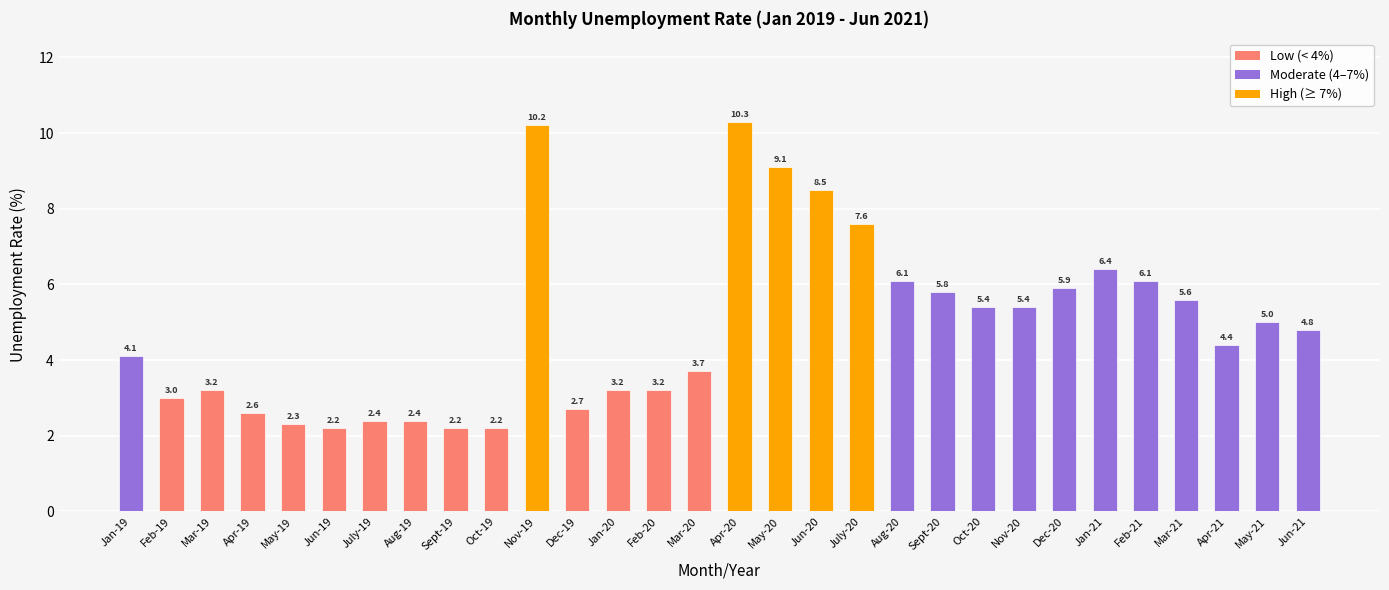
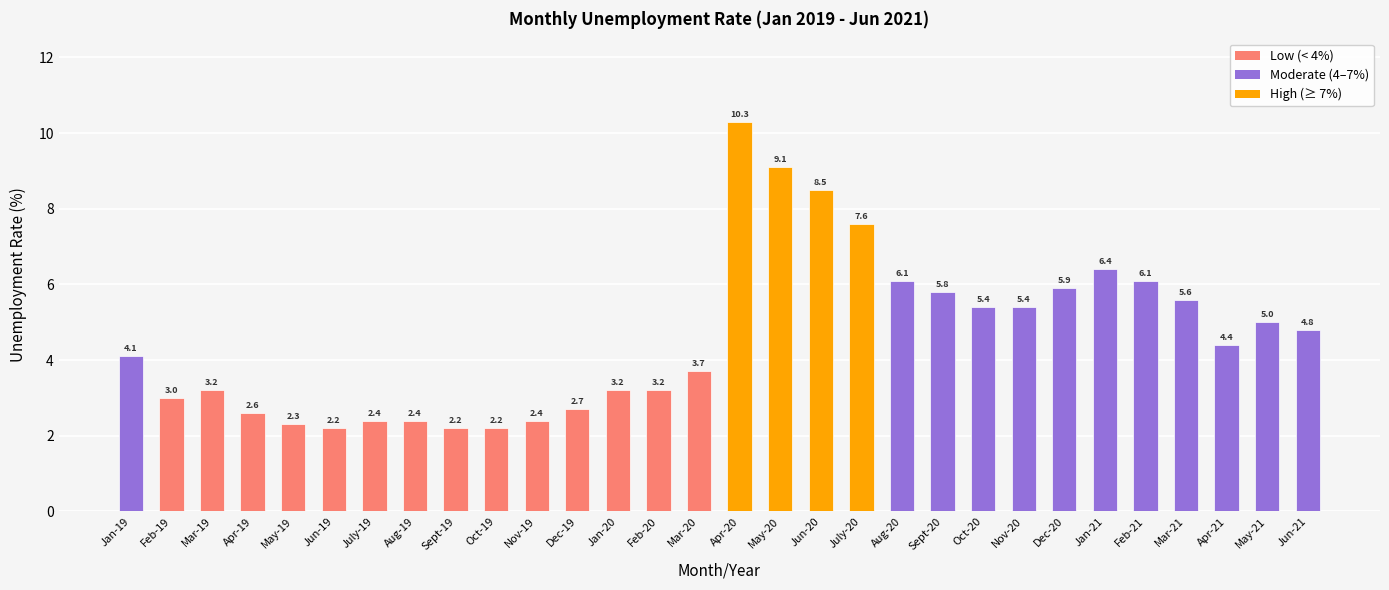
Nov-19: 10.2 -> 2.4
